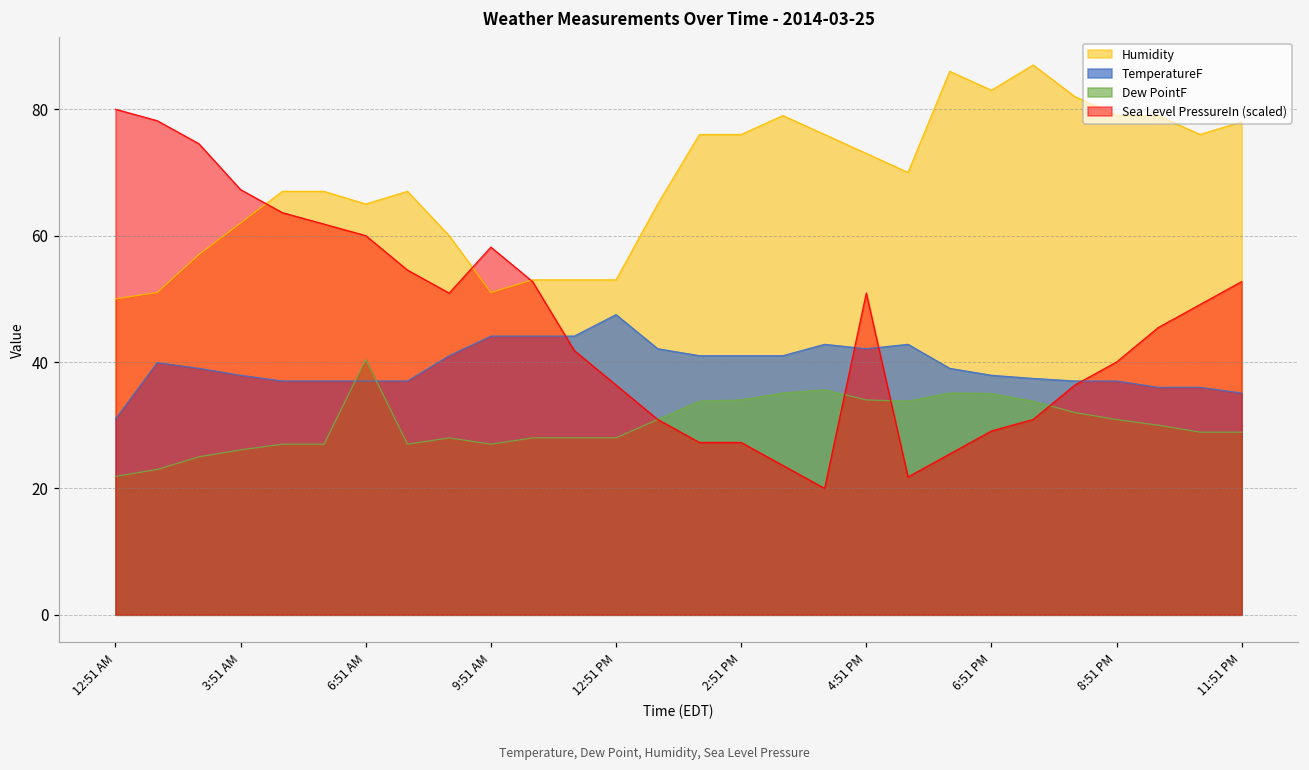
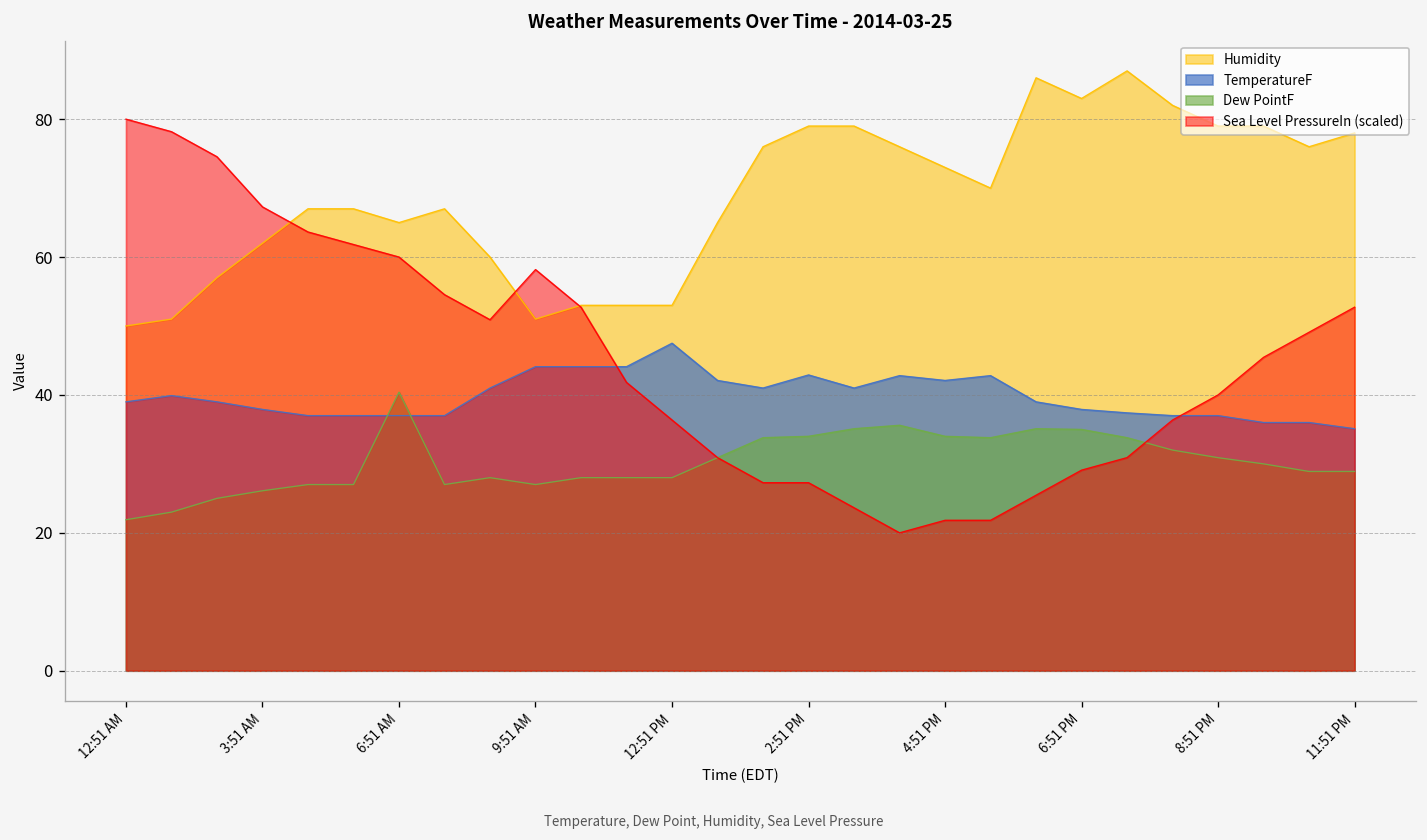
TemperatureF, 12:51 AM: 31 -> 39
Humidity, 2:51 PM: 76 -> 79
TemperatureF, 2:51 PM: 41 -> 43
Sea Level PressureIn (scaled), 4:51 PM: 51 -> 22
